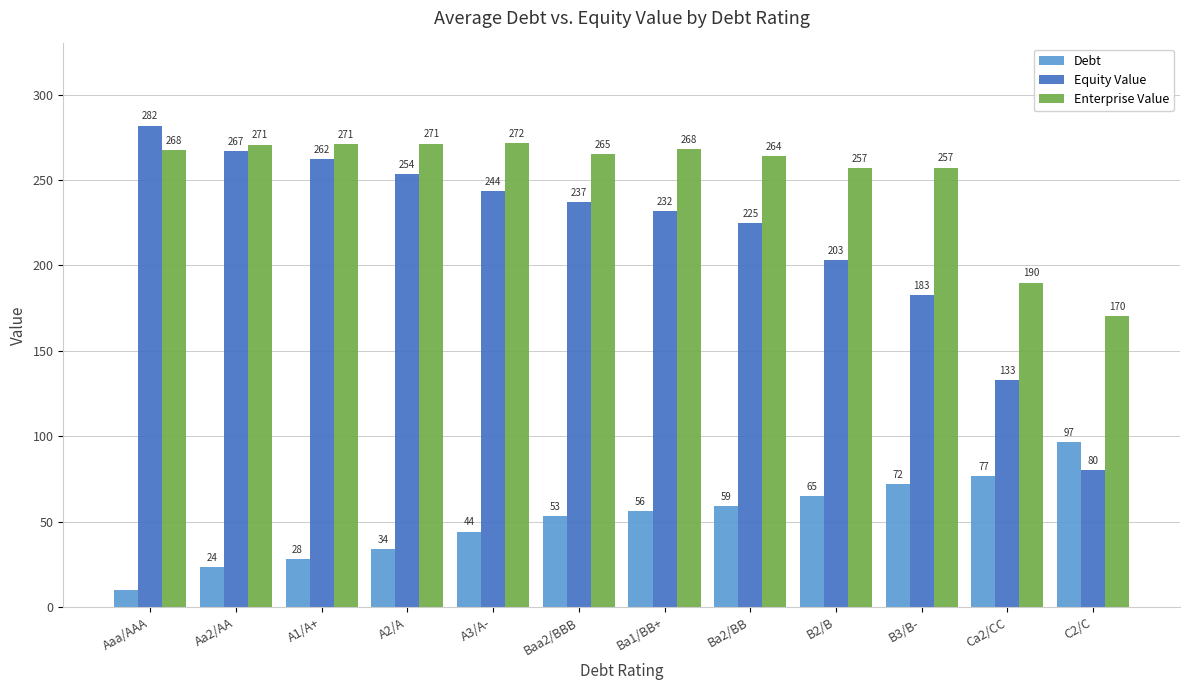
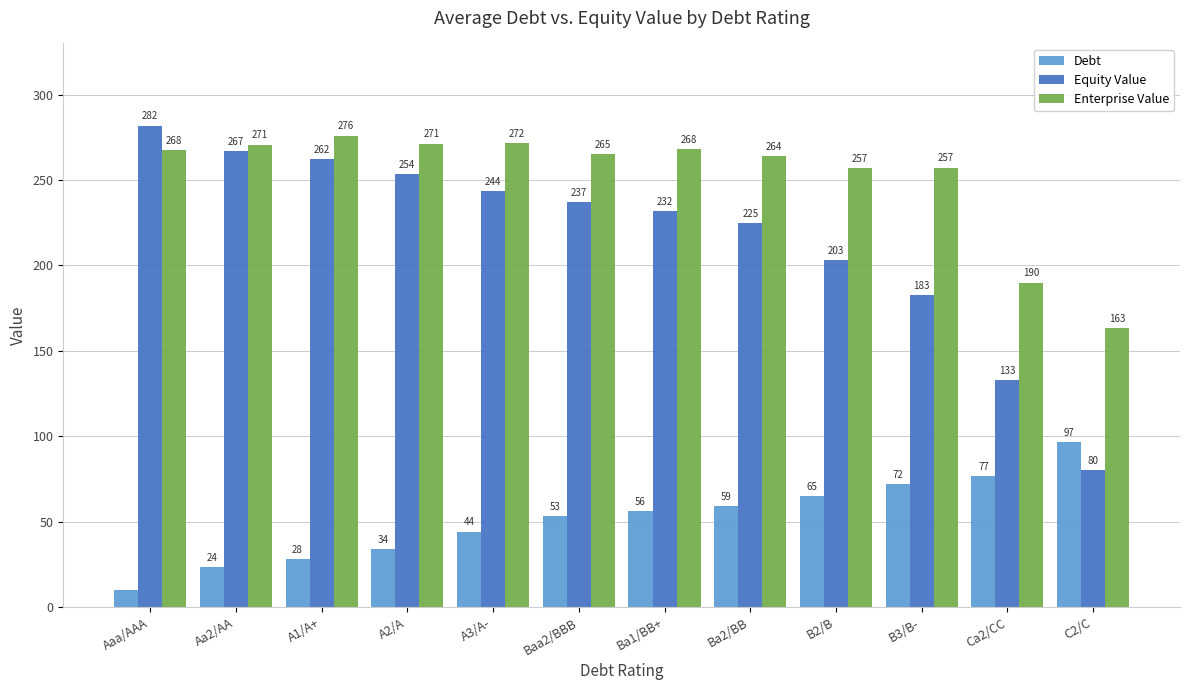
Enterprise Value, A1/A+: 271 -> 276
Enterprise Value, C2/C: 170 -> 163
